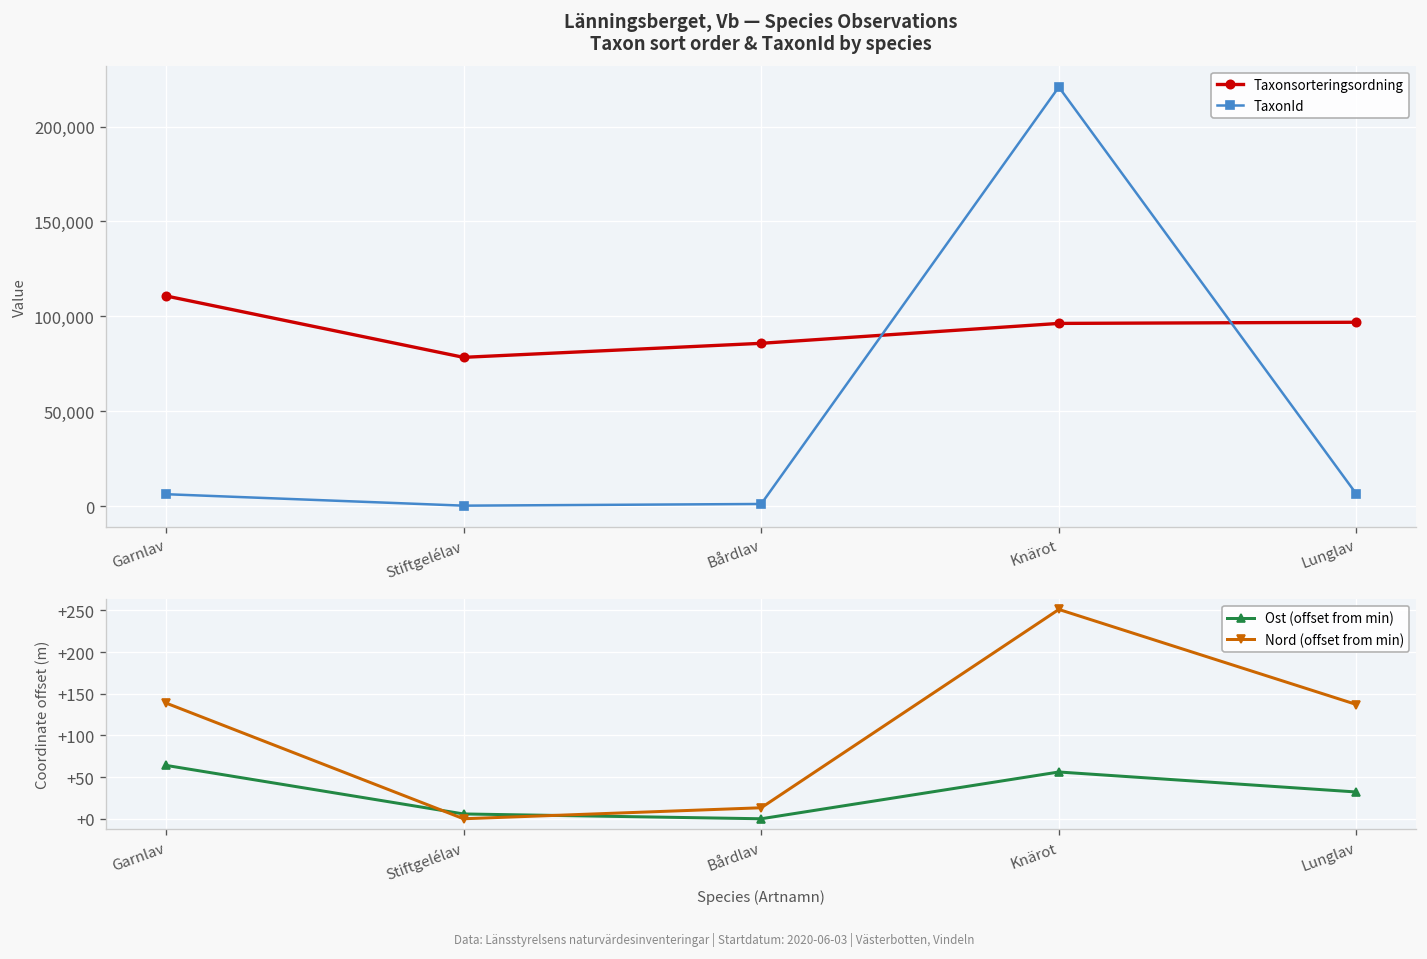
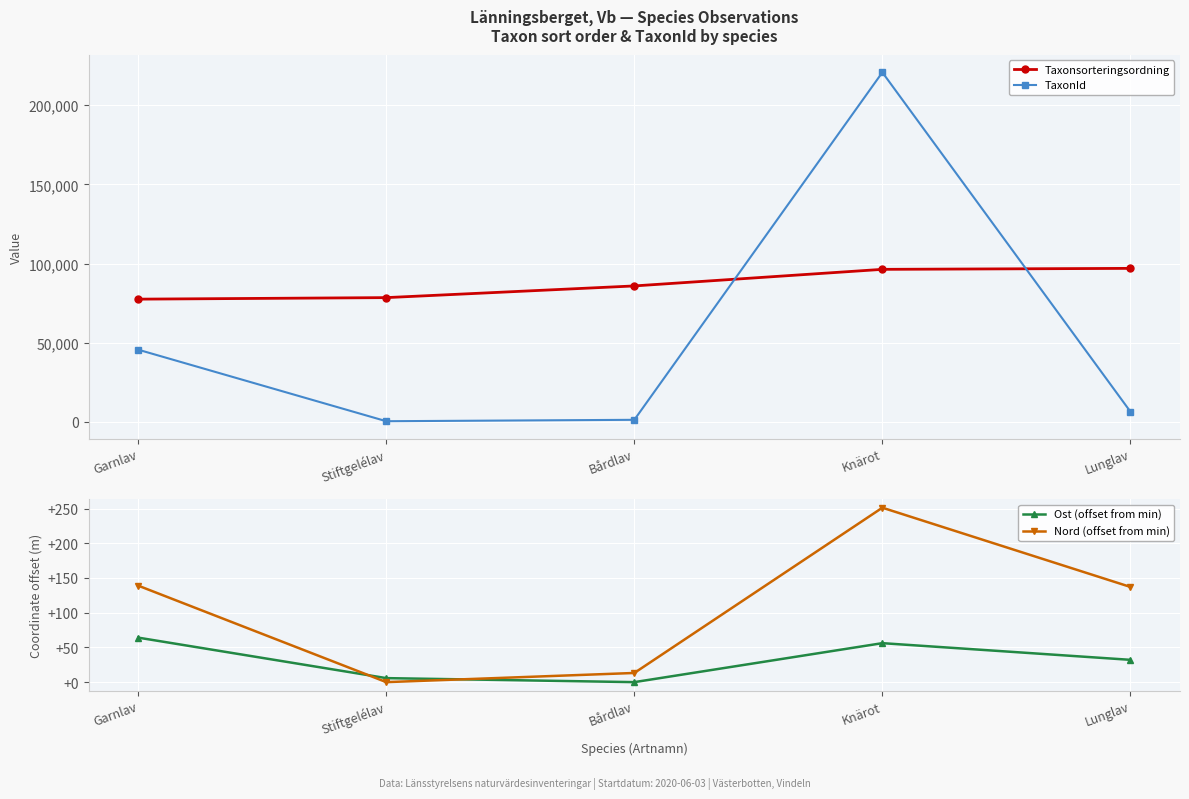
Länningsberget, Vb — Species Observations Taxon sort order & TaxonId by species, Taxonsorteringsordning, Garnlav: 111,000 -> 78,000
Länningsberget, Vb — Species Observations Taxon sort order & TaxonId by species, TaxonId, Garnlav: 6,000 -> 46,000
